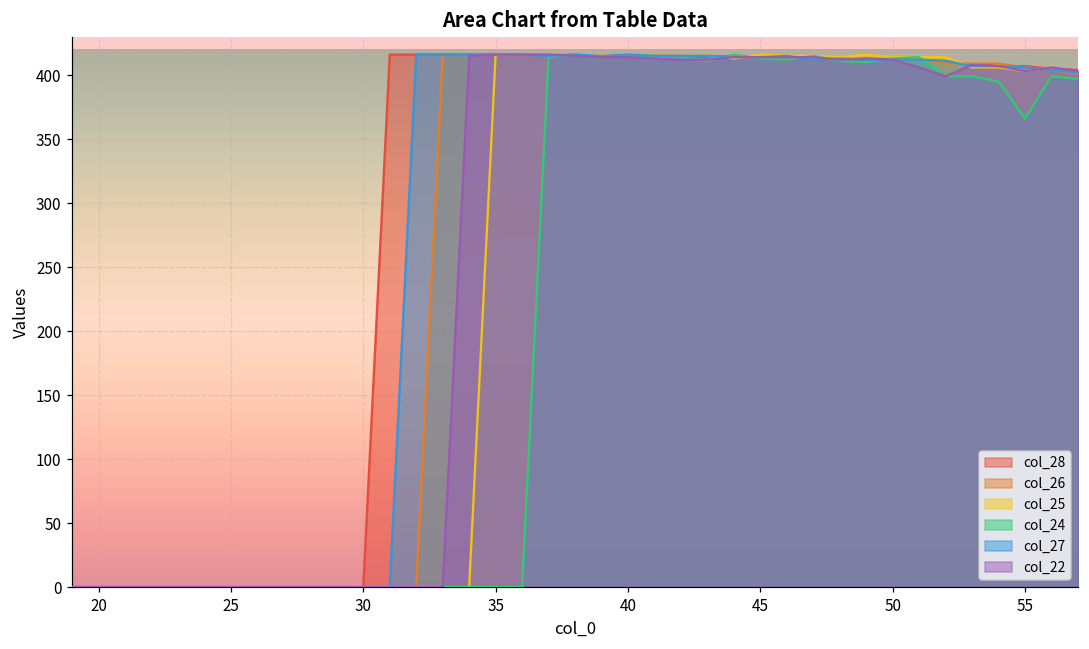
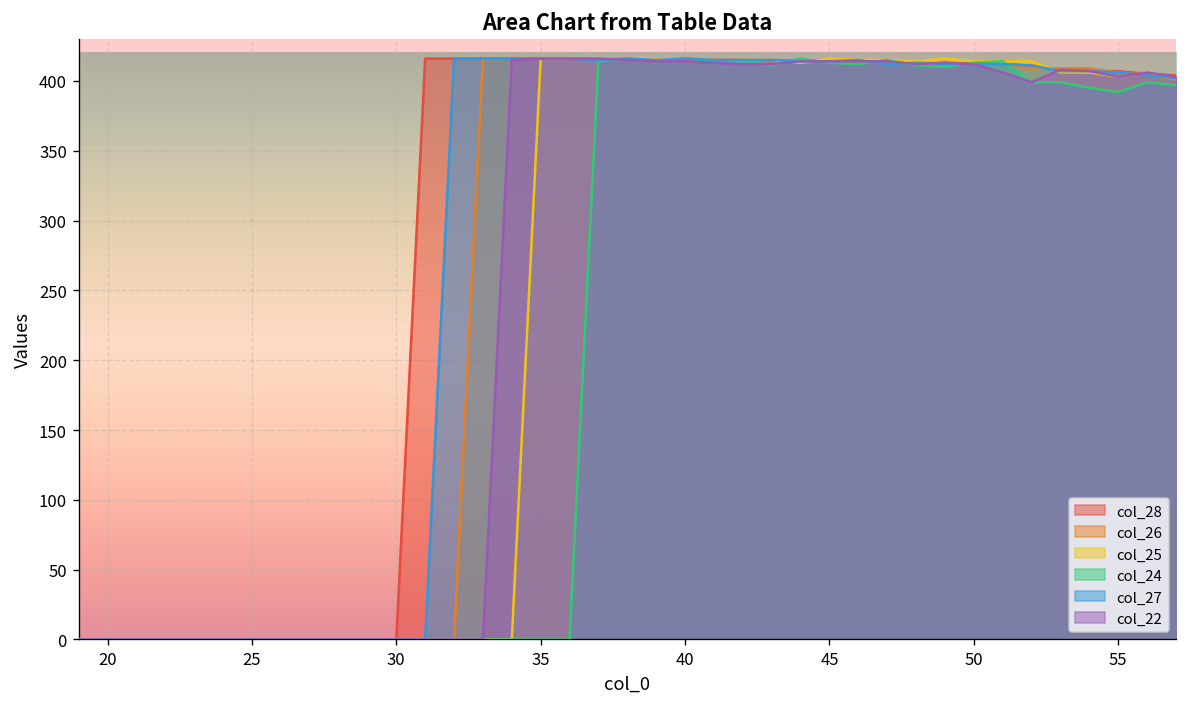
col_24, 55: 366 -> 392
